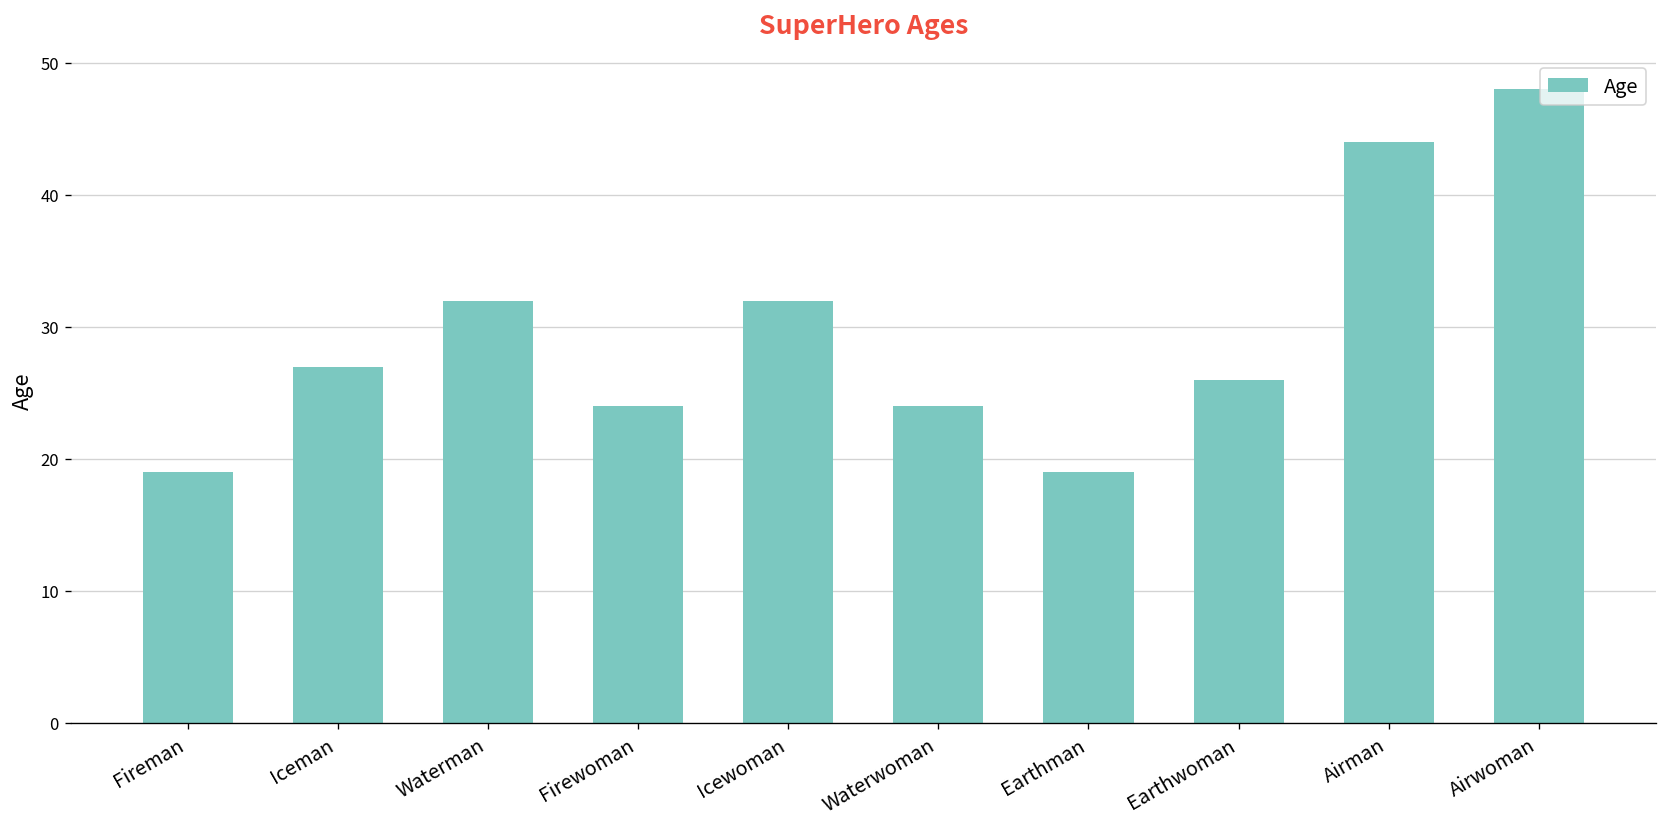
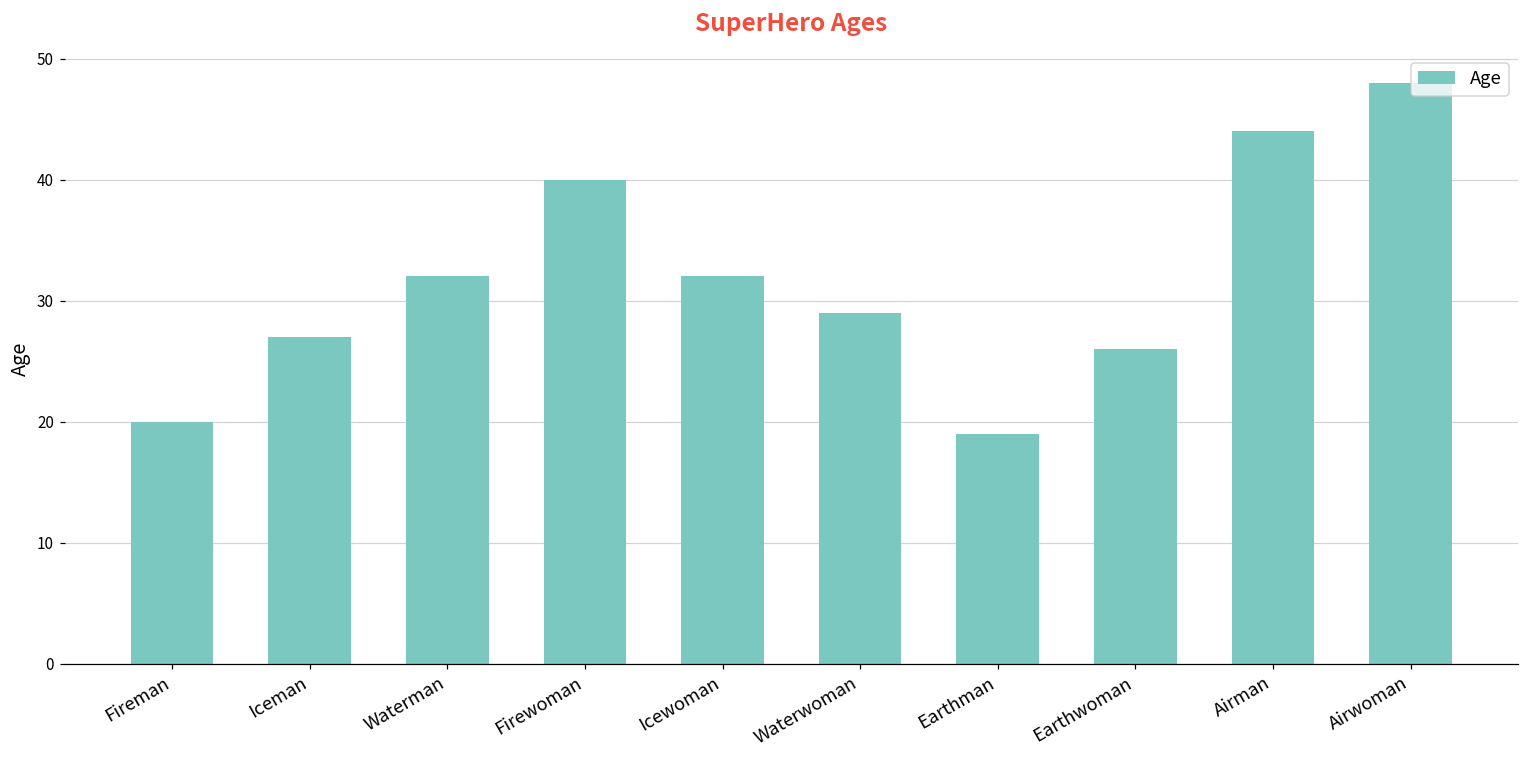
Fireman: 19 -> 20
Firewoman: 24 -> 40
Waterwoman: 24 -> 29
